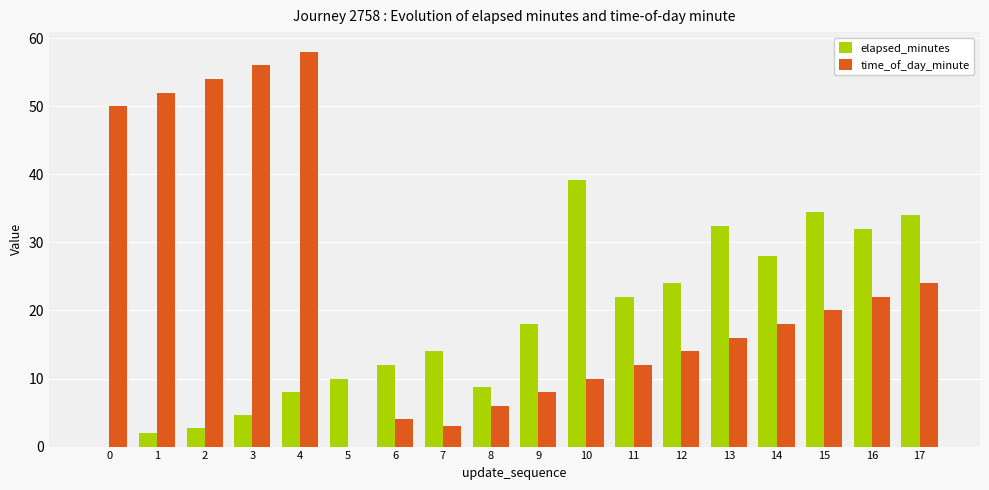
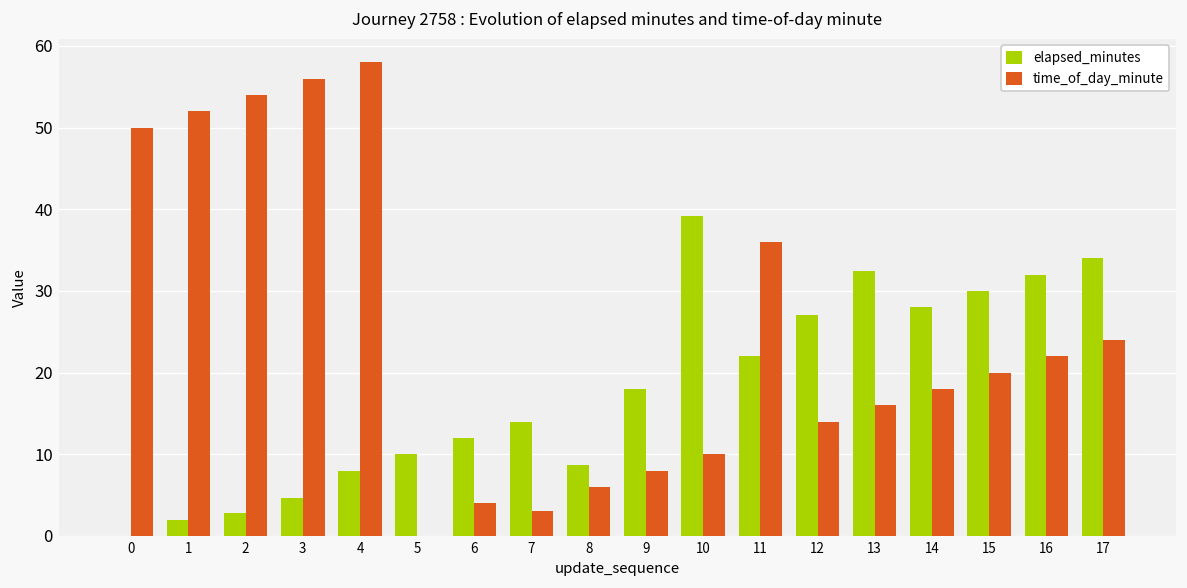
time_of_day_minute, 11: 12 -> 36
elapsed_minutes, 12: 24 -> 27
elapsed_minutes, 15: 34 -> 30
